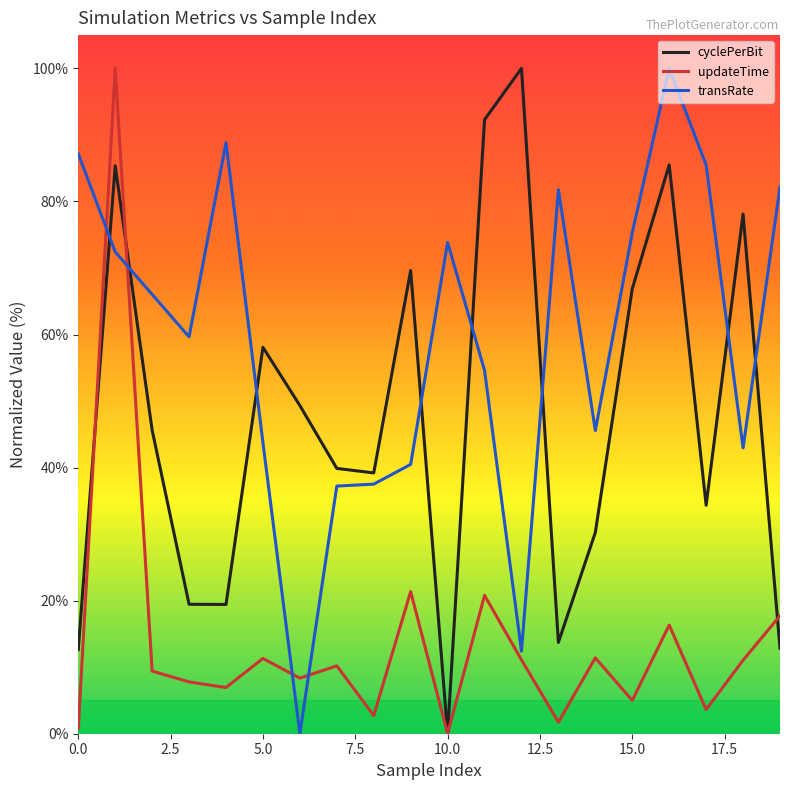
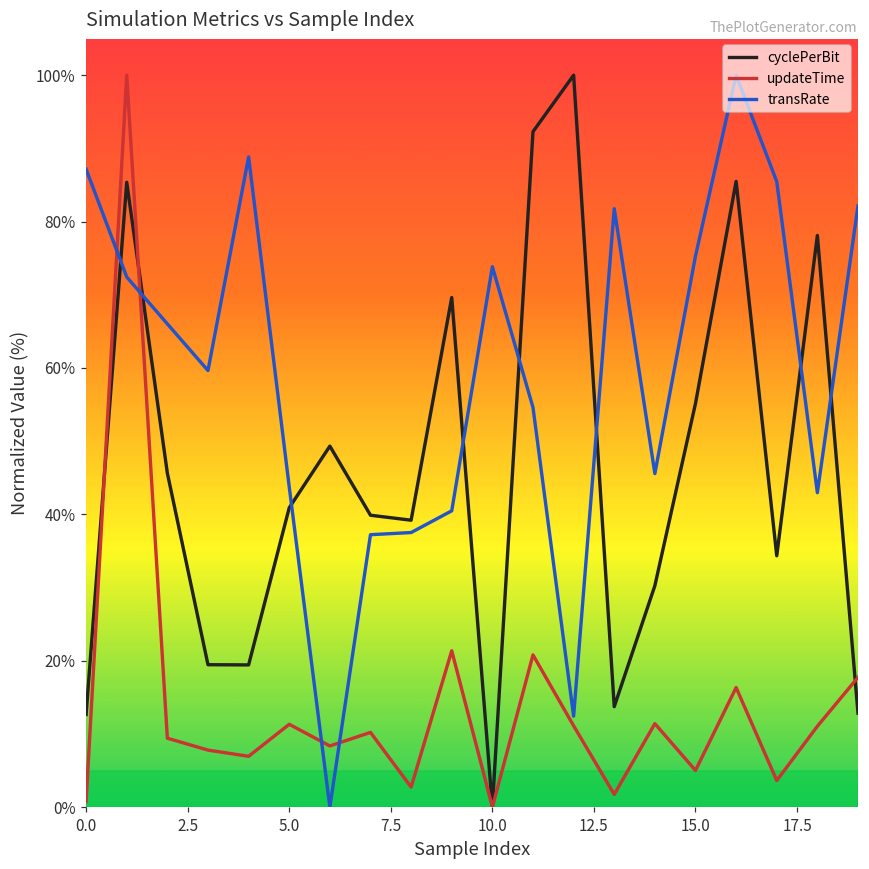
cyclePerBit, 5.0: 58% -> 41%
cyclePerBit, 15.0: 67% -> 55%
